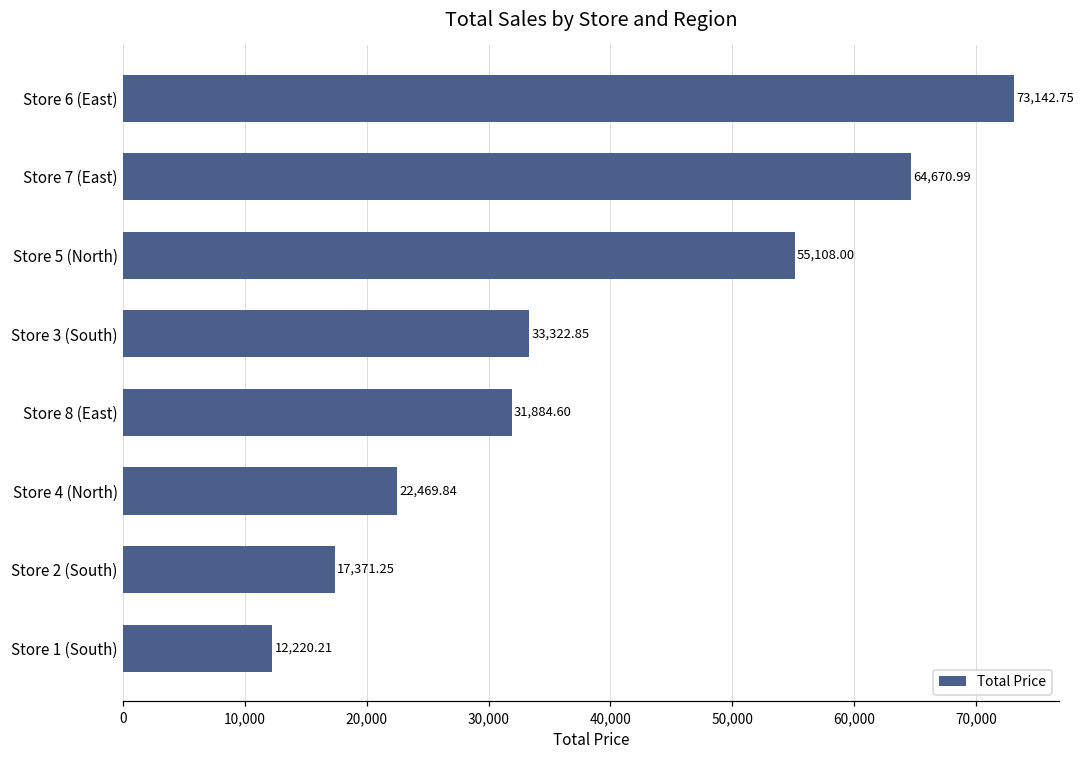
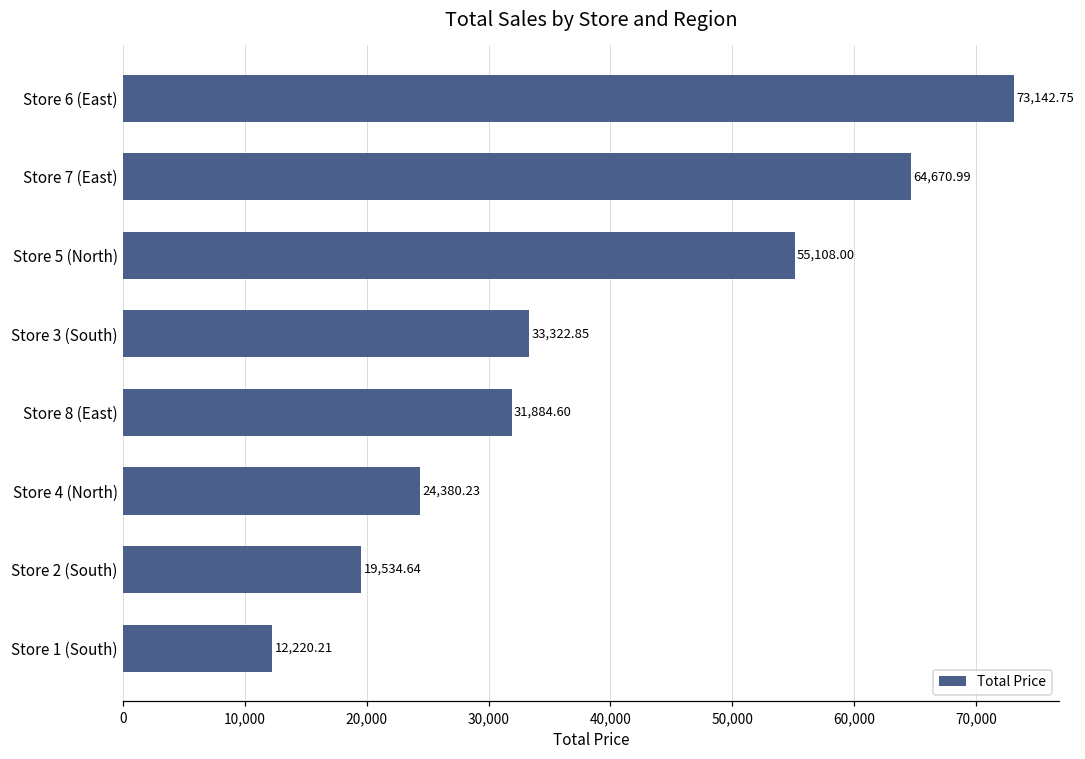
Store 4 (North): 22,469.84 -> 24,380.23
Store 2 (South): 17,371.25 -> 19,534.64
